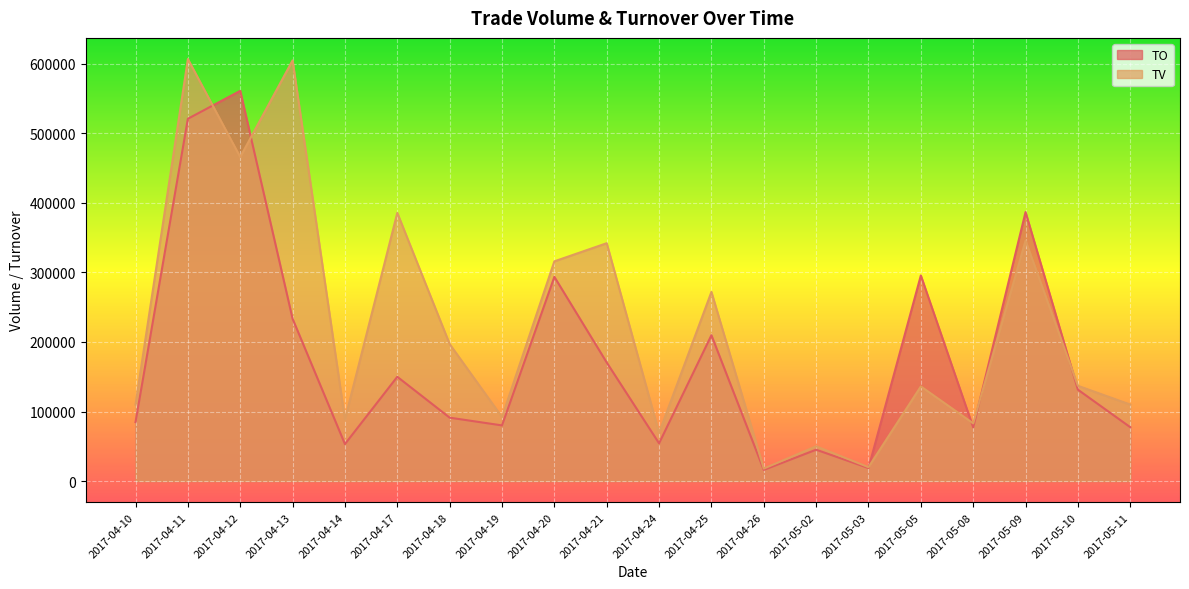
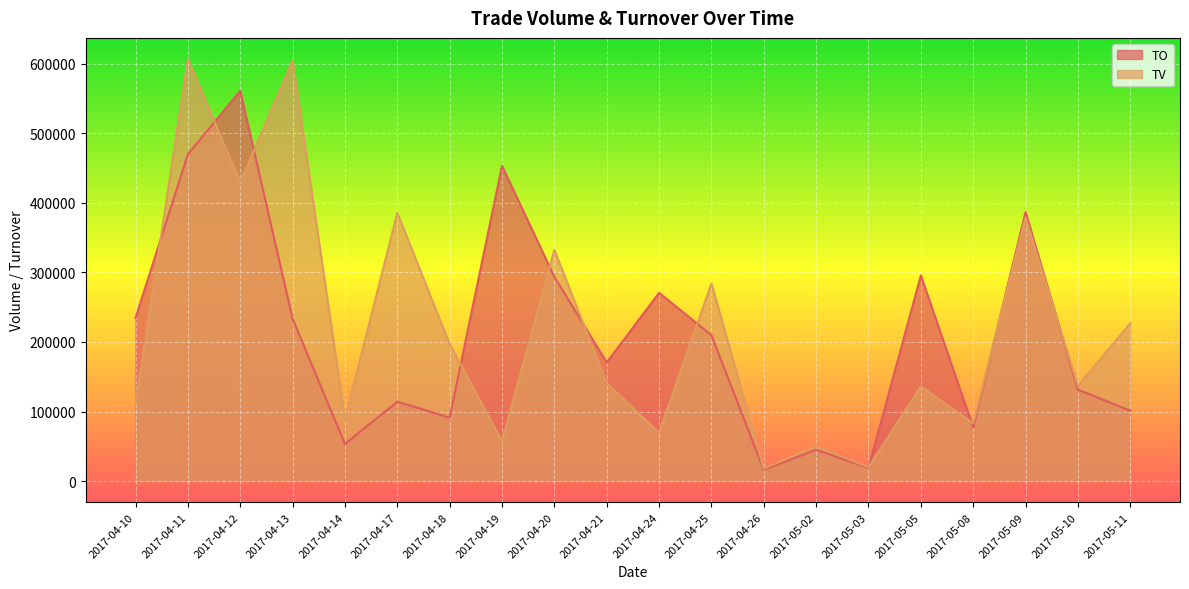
TO, 2017-04-10: 80000 -> 230000
TO, 2017-04-11: 520000 -> 470000
TV, 2017-04-12: 470000 -> 430000
TO, 2017-04-17: 150000 -> 110000
TO, 2017-04-19: 80000 -> 450000
TV, 2017-04-19: 90000 -> 60000
TV, 2017-04-20: 320000 -> 330000
TV, 2017-04-21: 340000 -> 140000
TO, 2017-04-24: 50000 -> 270000
TV, 2017-04-25: 270000 -> 280000
TV, 2017-05-09: 350000 -> 380000
TO, 2017-05-11: 80000 -> 100000
TV, 2017-05-11: 110000 -> 230000
